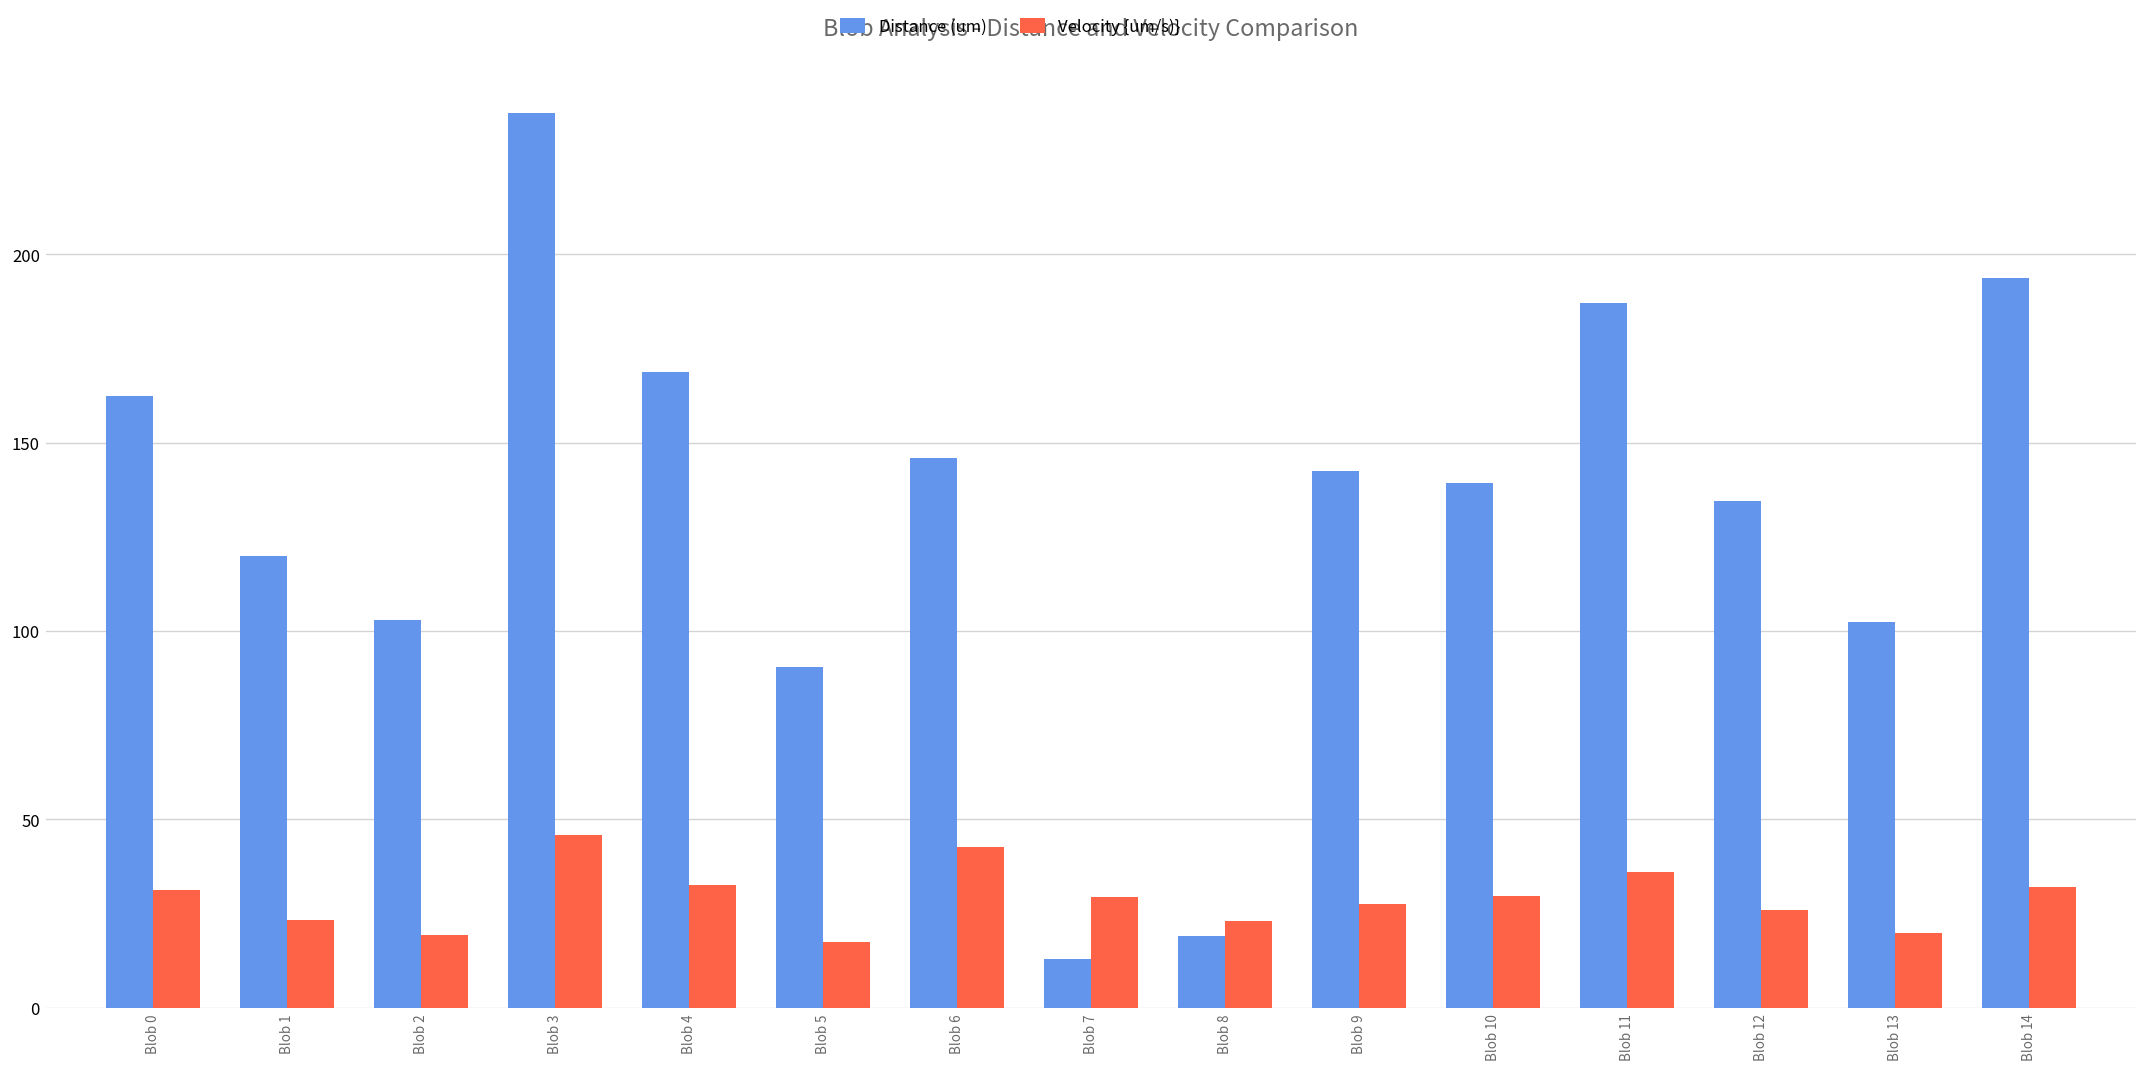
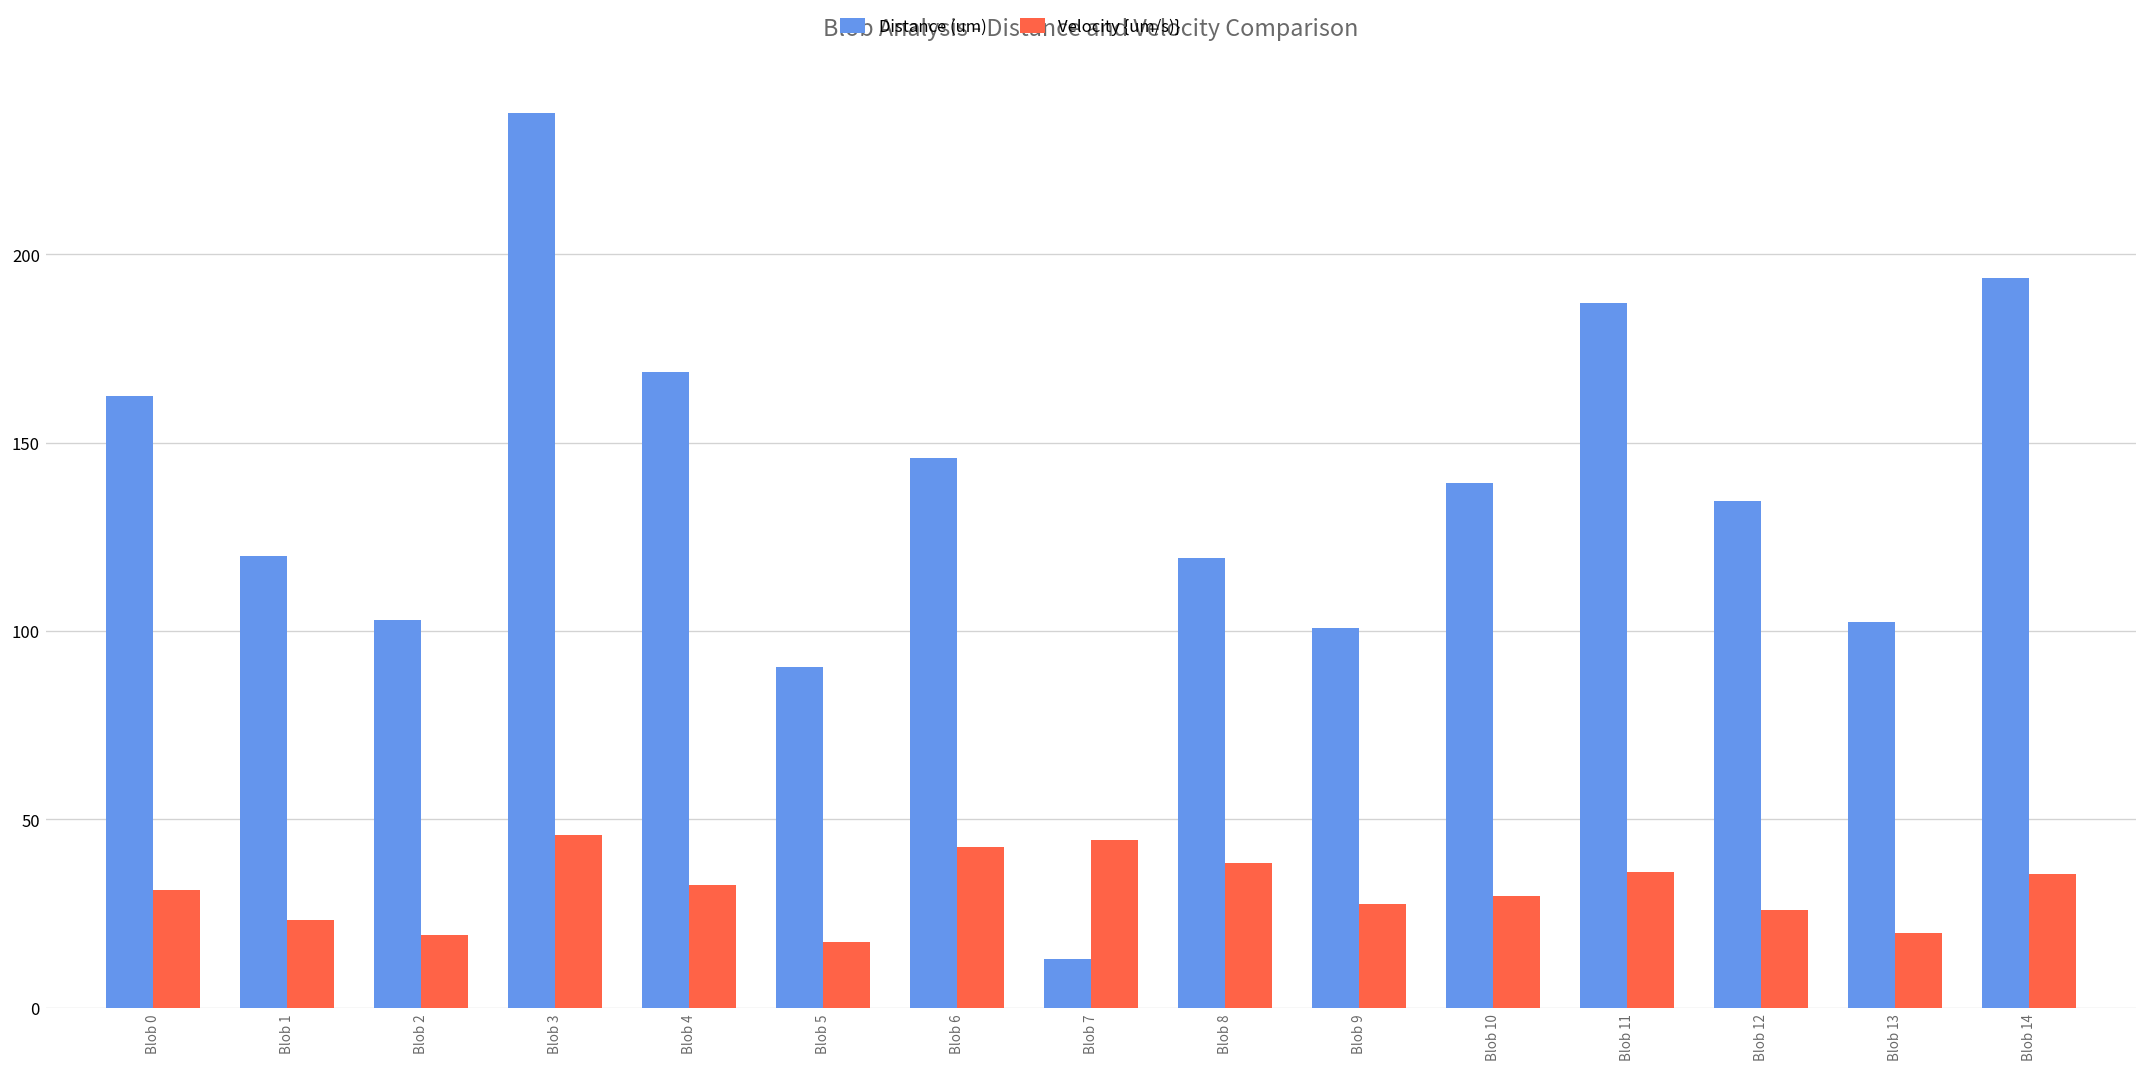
Velocity {um/s)}, Blob 7: 29 -> 44
Distance (um), Blob 8: 19 -> 119
Velocity {um/s)}, Blob 8: 23 -> 38
Distance (um), Blob 9: 143 -> 101
Velocity {um/s)}, Blob 14: 32 -> 36
